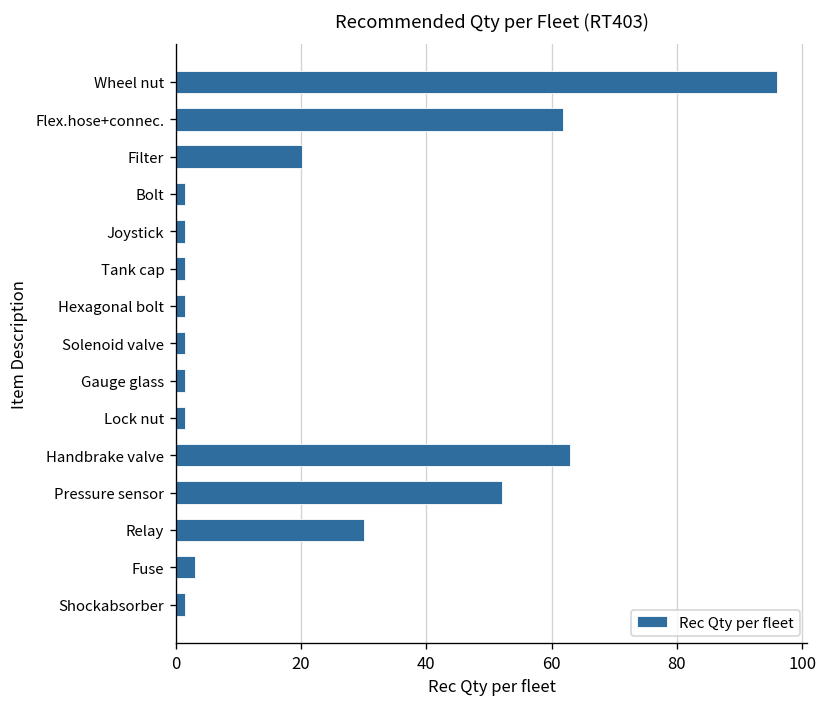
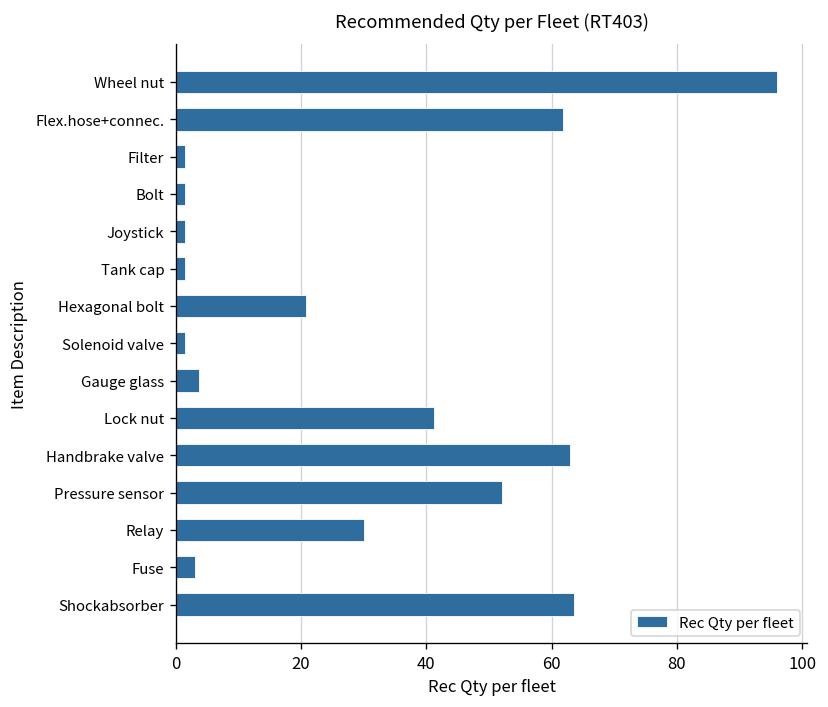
Filter: 20 -> 2
Hexagonal bolt: 2 -> 21
Gauge glass: 2 -> 4
Lock nut: 2 -> 41
Shockabsorber: 2 -> 64
